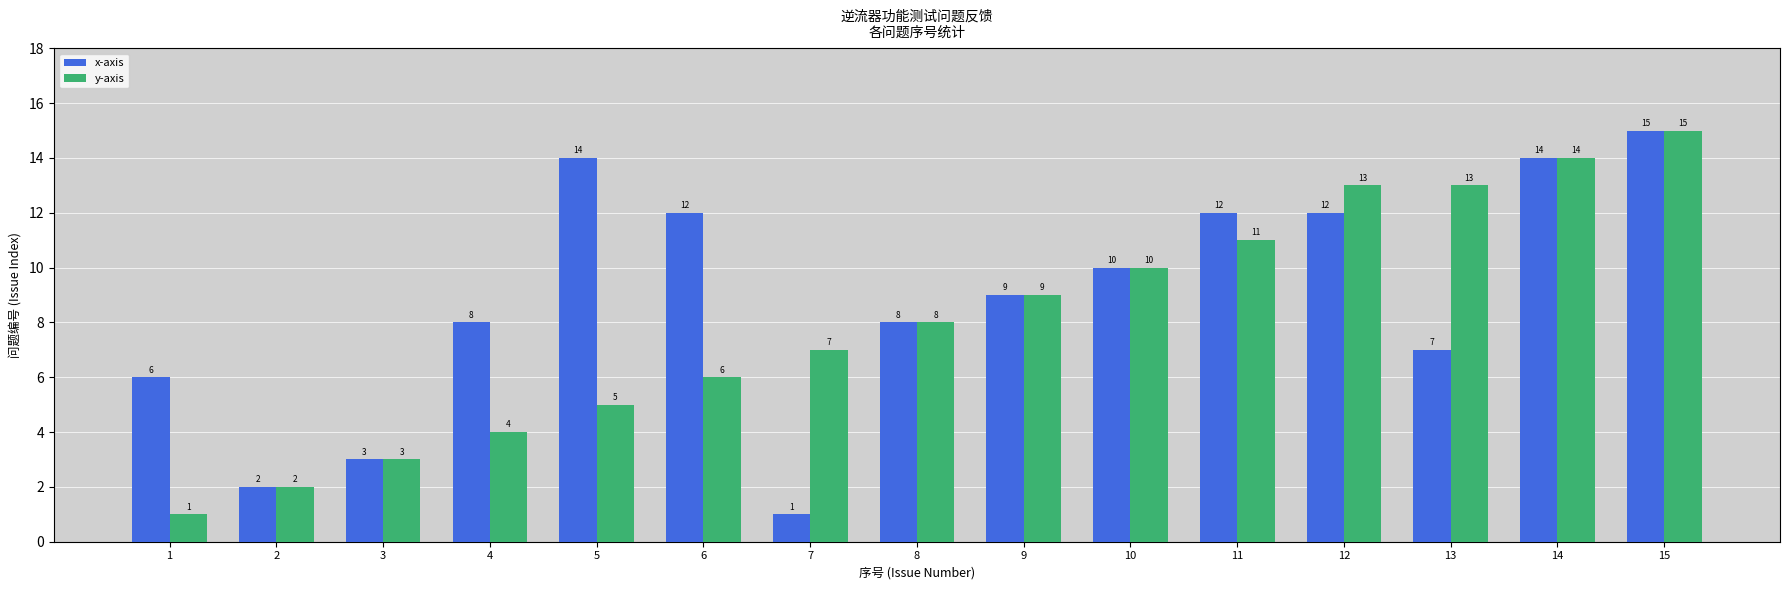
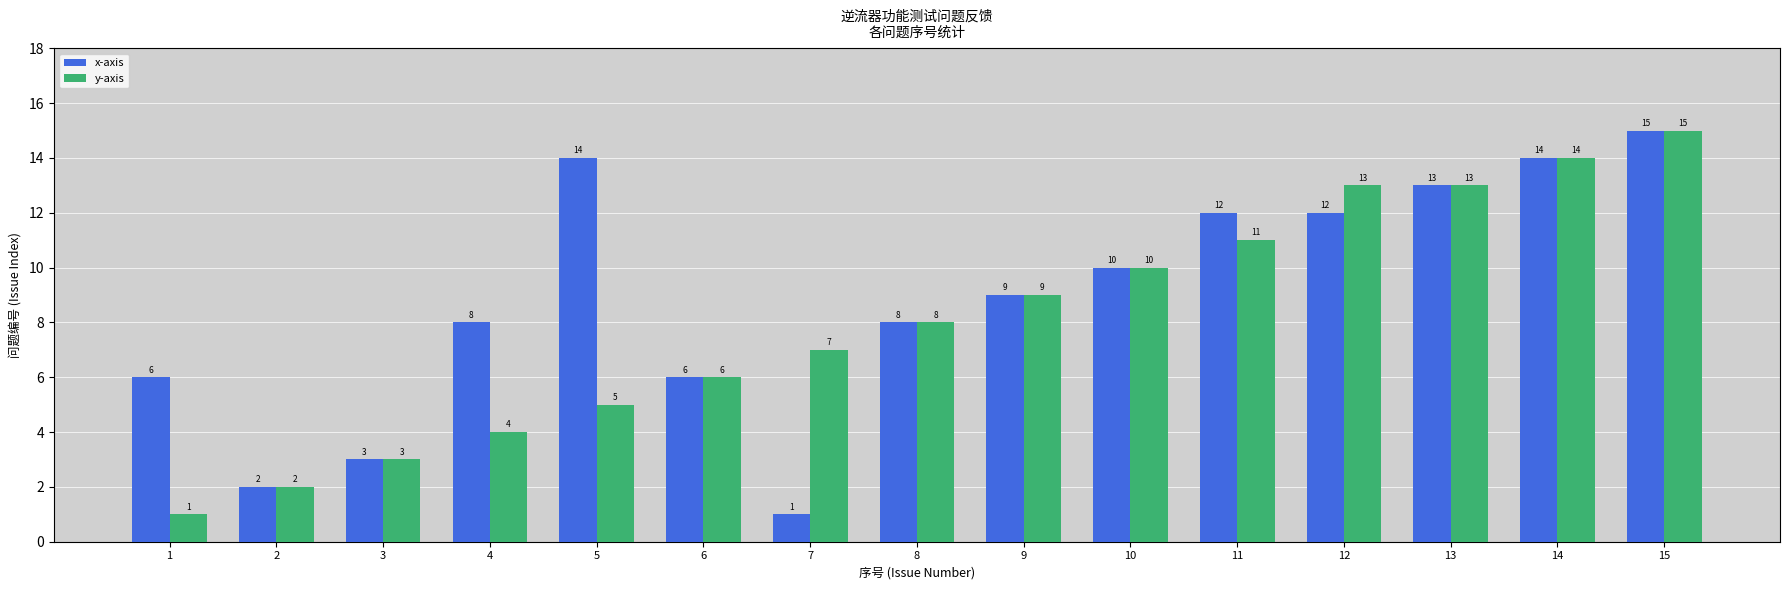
x-axis, 6: 12 -> 6
x-axis, 13: 7 -> 13
